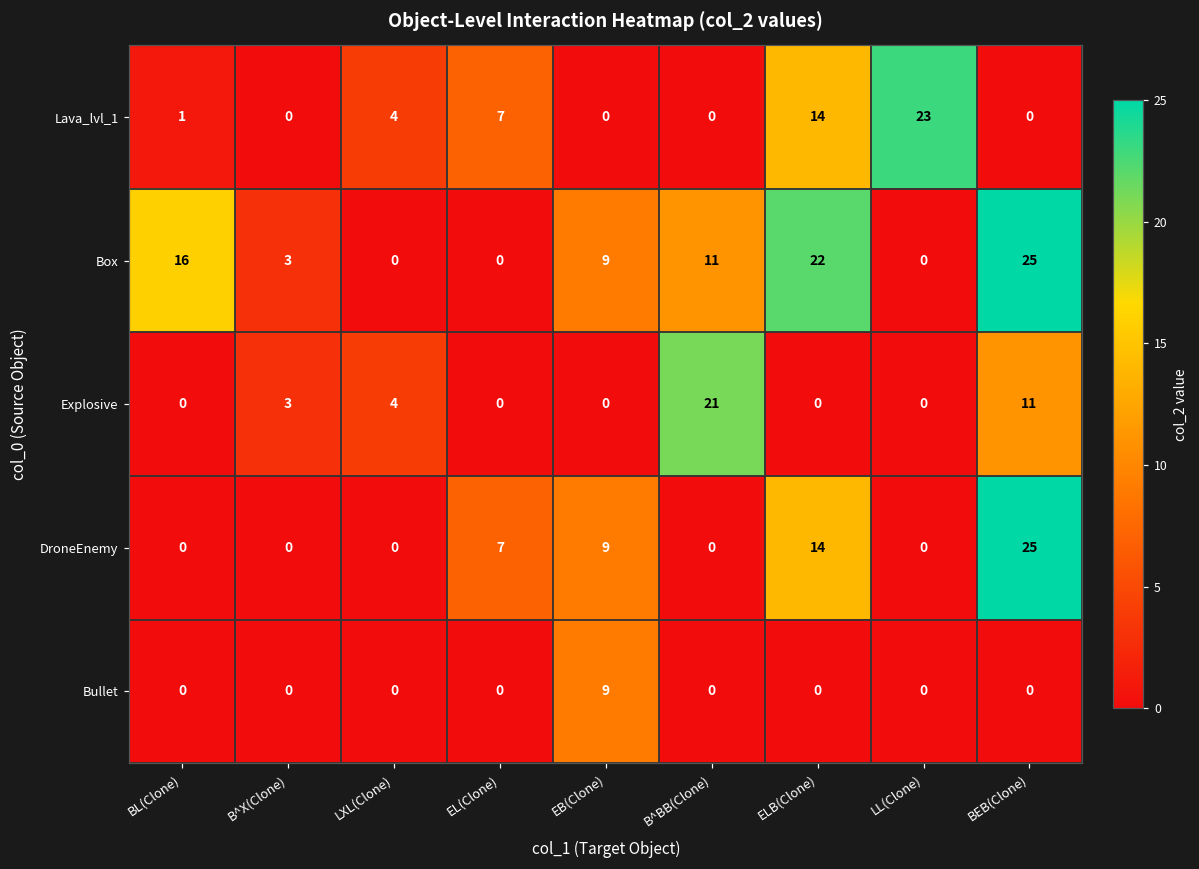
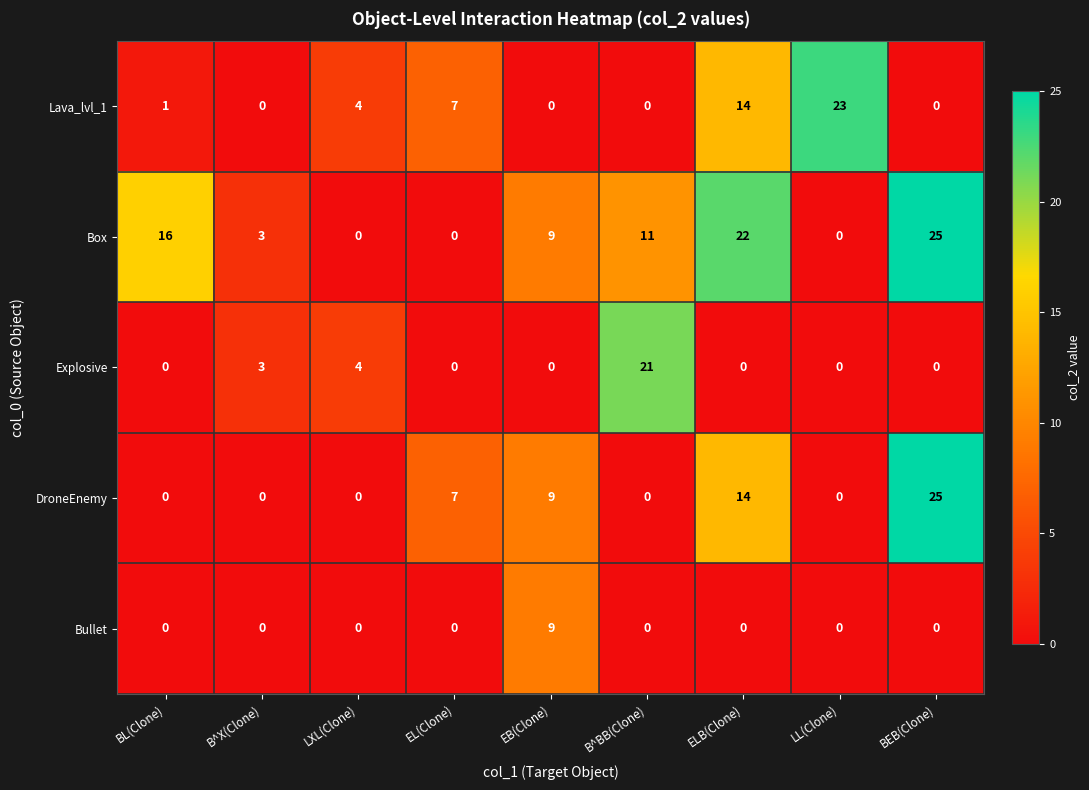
Explosive, BEB(Clone): 11 -> 0
